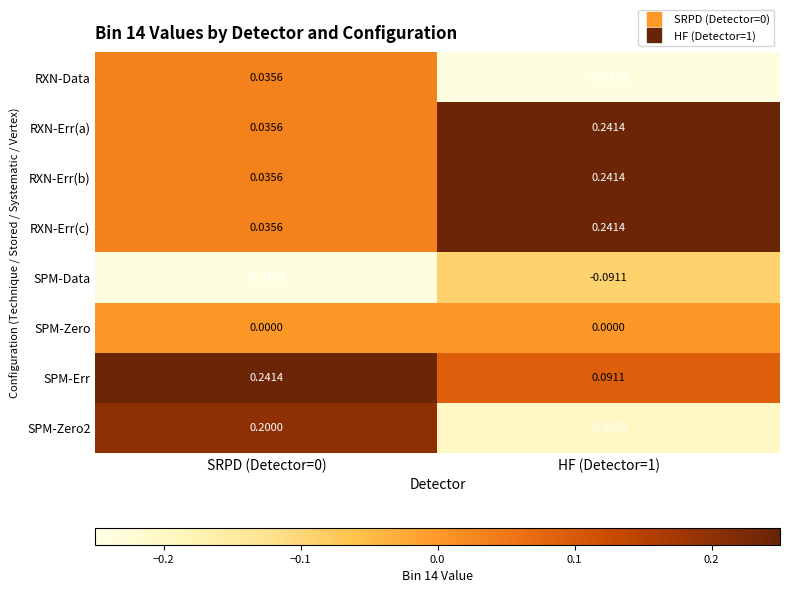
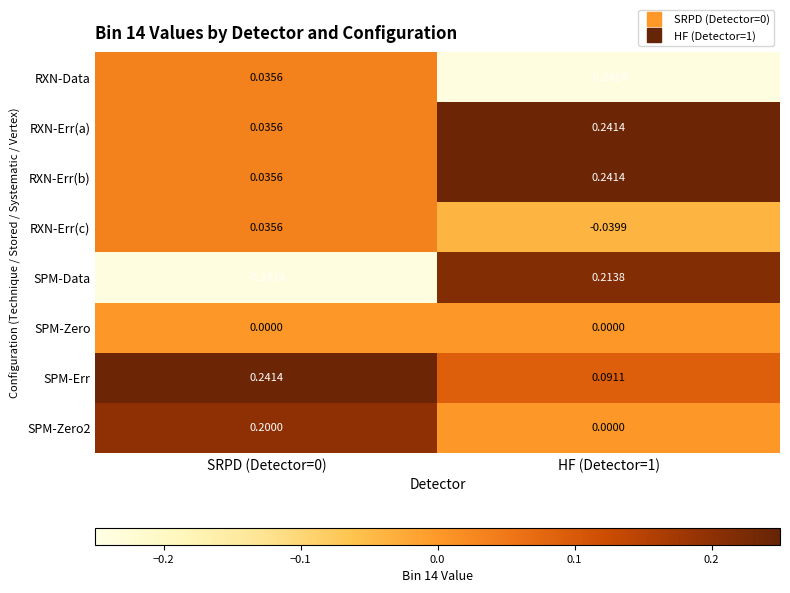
RXN-Err(c), HF (Detector=1): 0.2414 -> -0.0399
SPM-Data, HF (Detector=1): -0.0911 -> 0.2138
SPM-Zero2, HF (Detector=1): -0.2000 -> 0.0000
